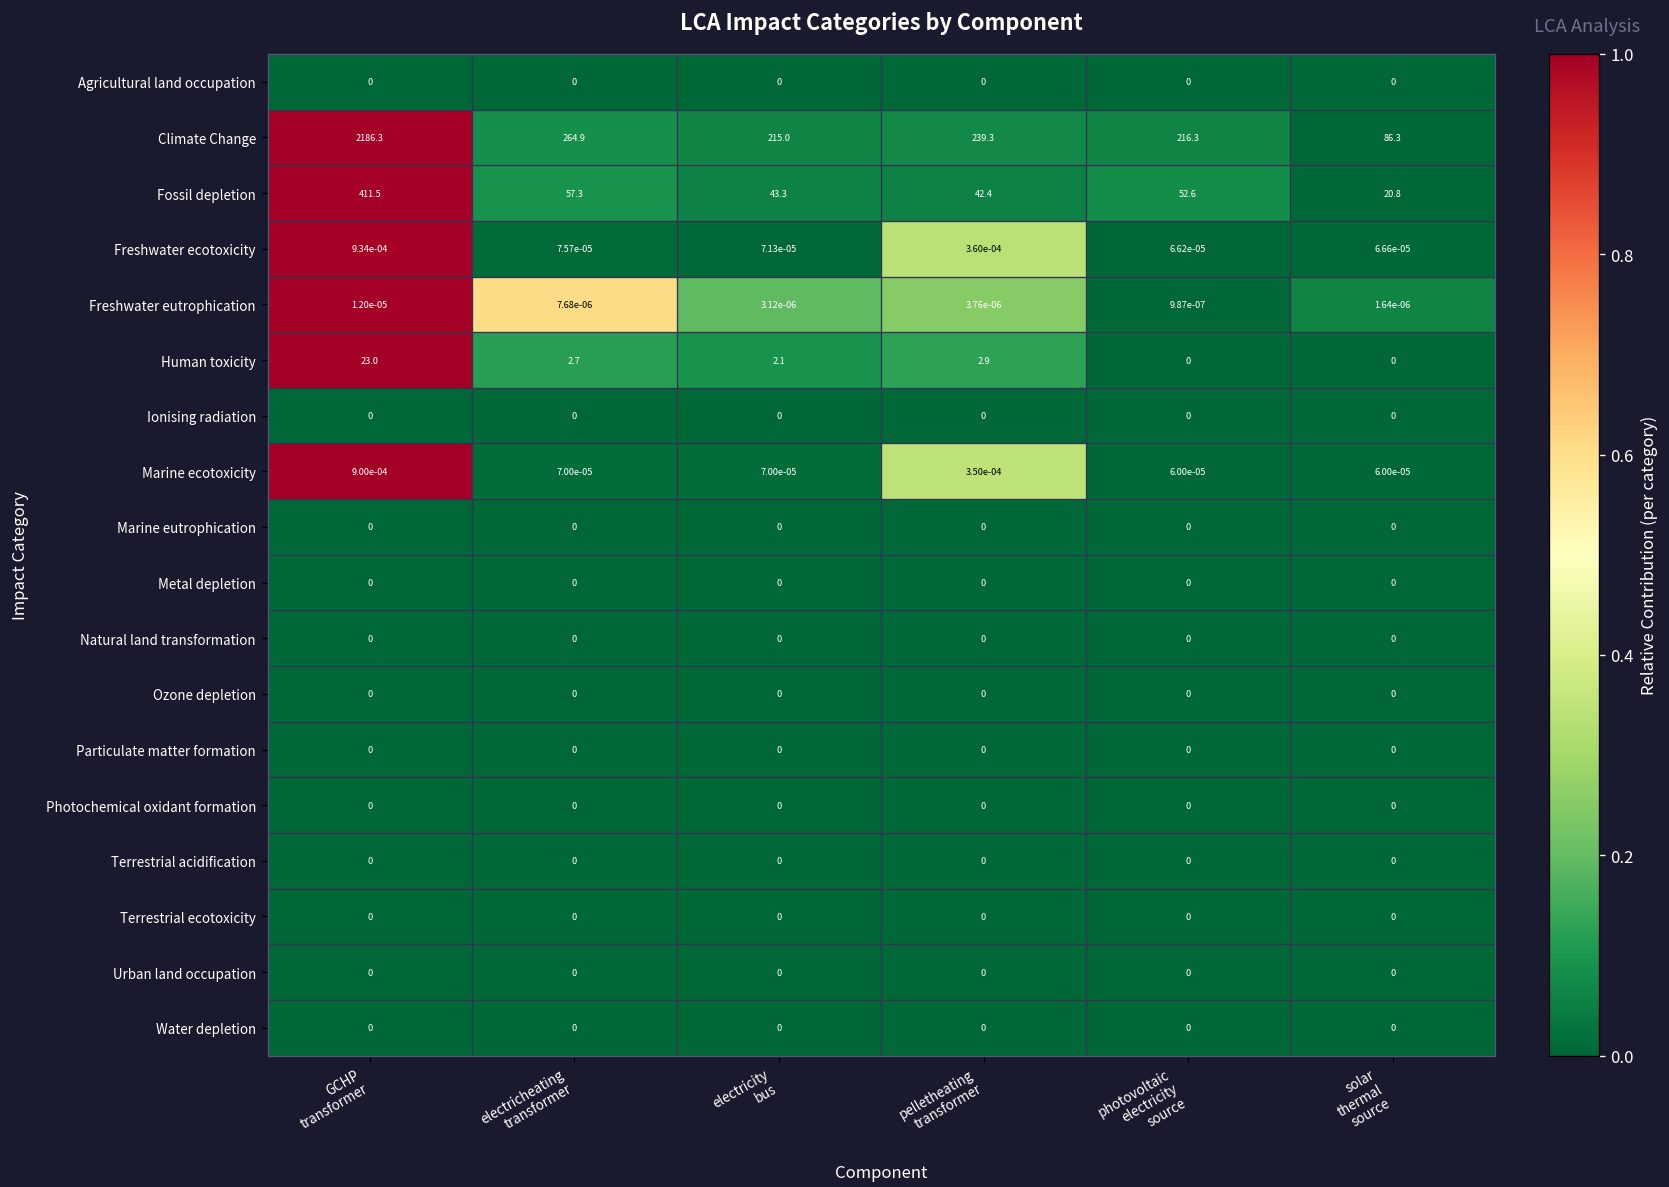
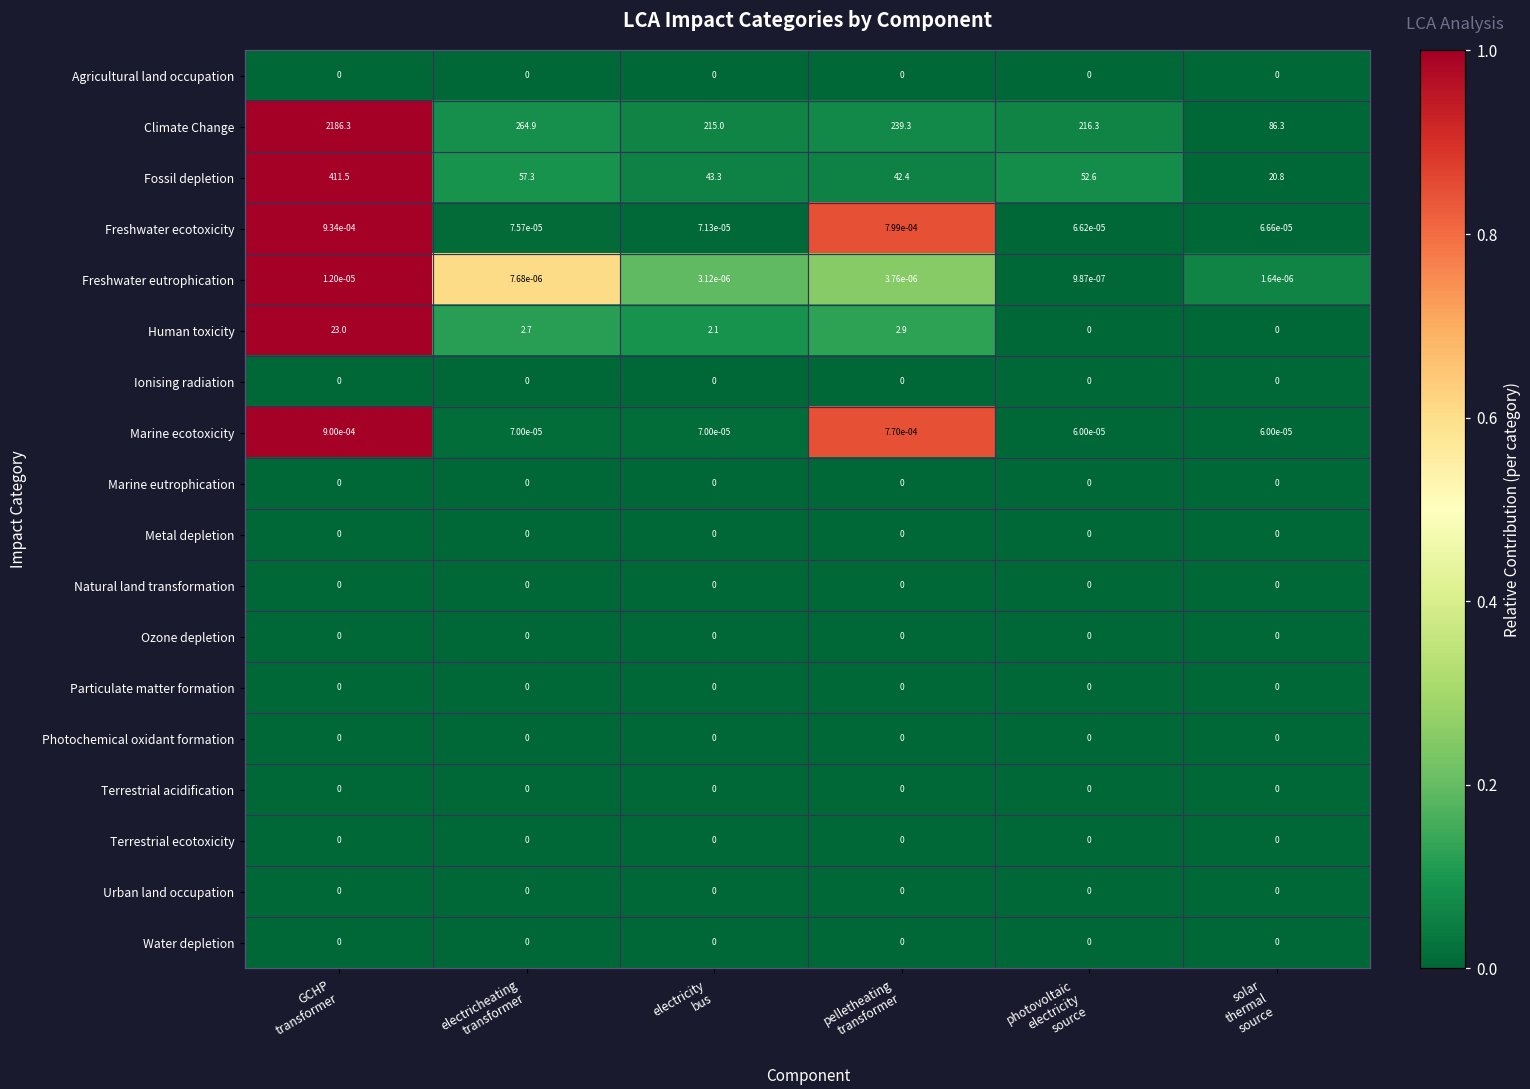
Freshwater ecotoxicity, pelletheating transformer: 3.60e-04 -> 7.99e-04
Marine ecotoxicity, pelletheating transformer: 3.50e-04 -> 7.70e-04
